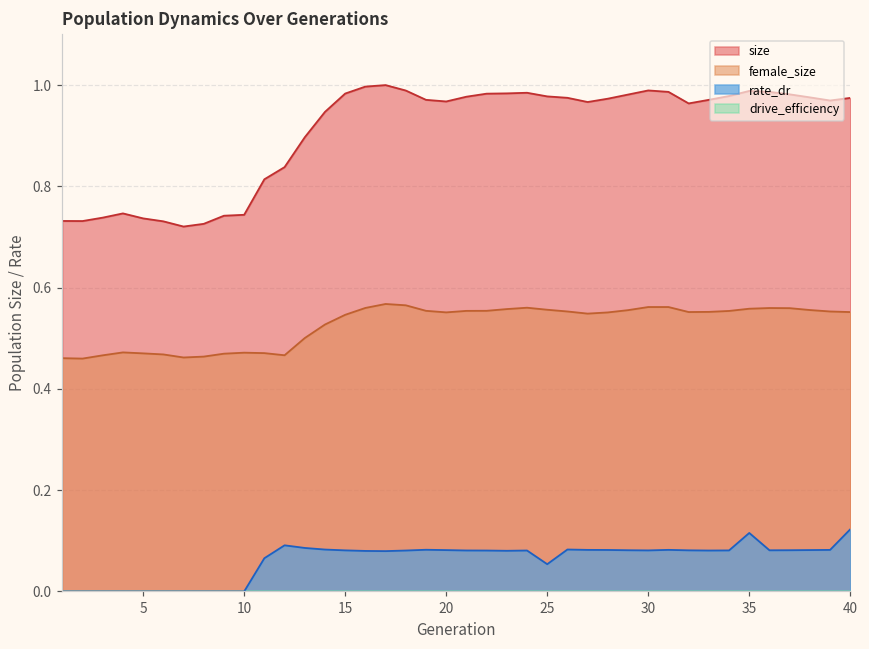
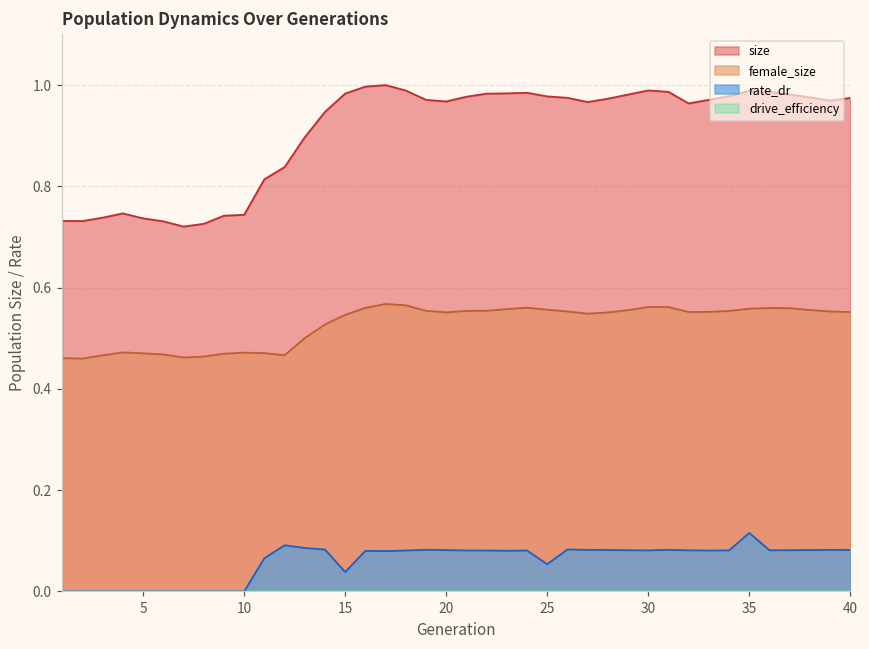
rate_dr, 15: 0.08 -> 0.04
rate_dr, 40: 0.12 -> 0.08
